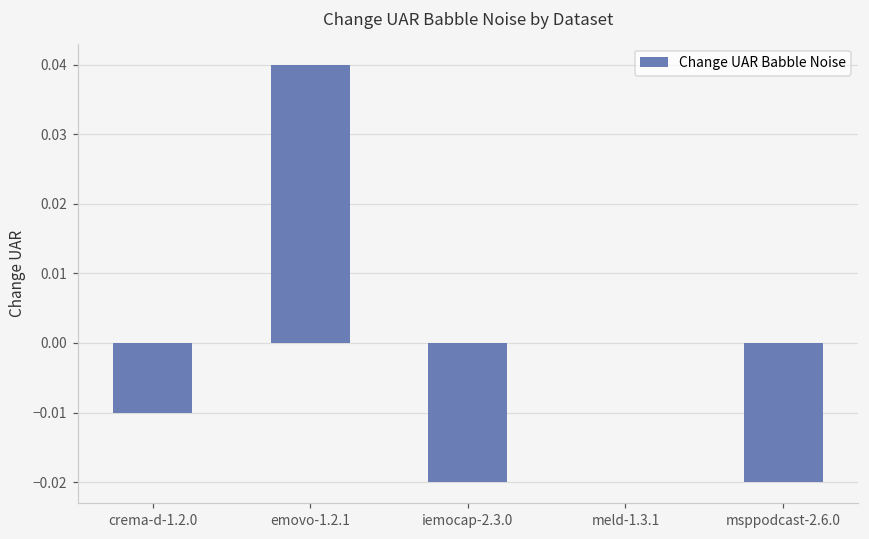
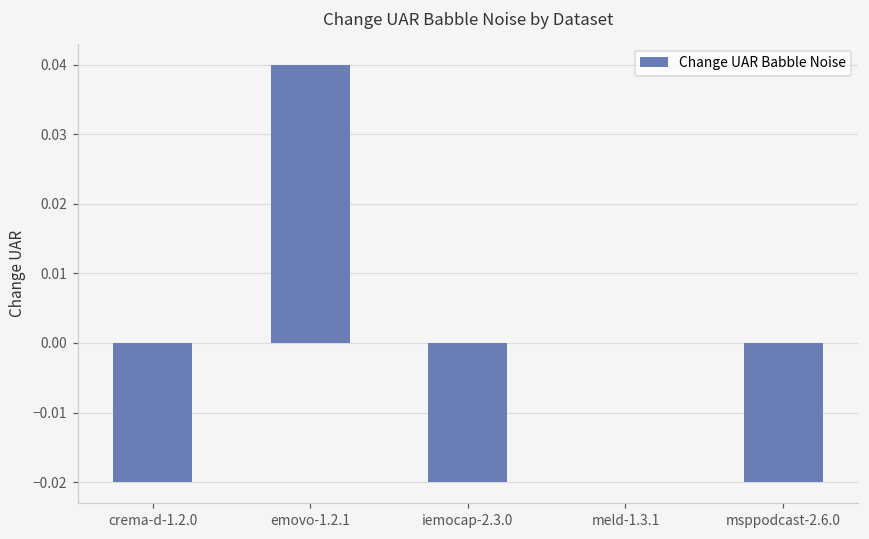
crema-d-1.2.0: -0.01 -> -0.02
